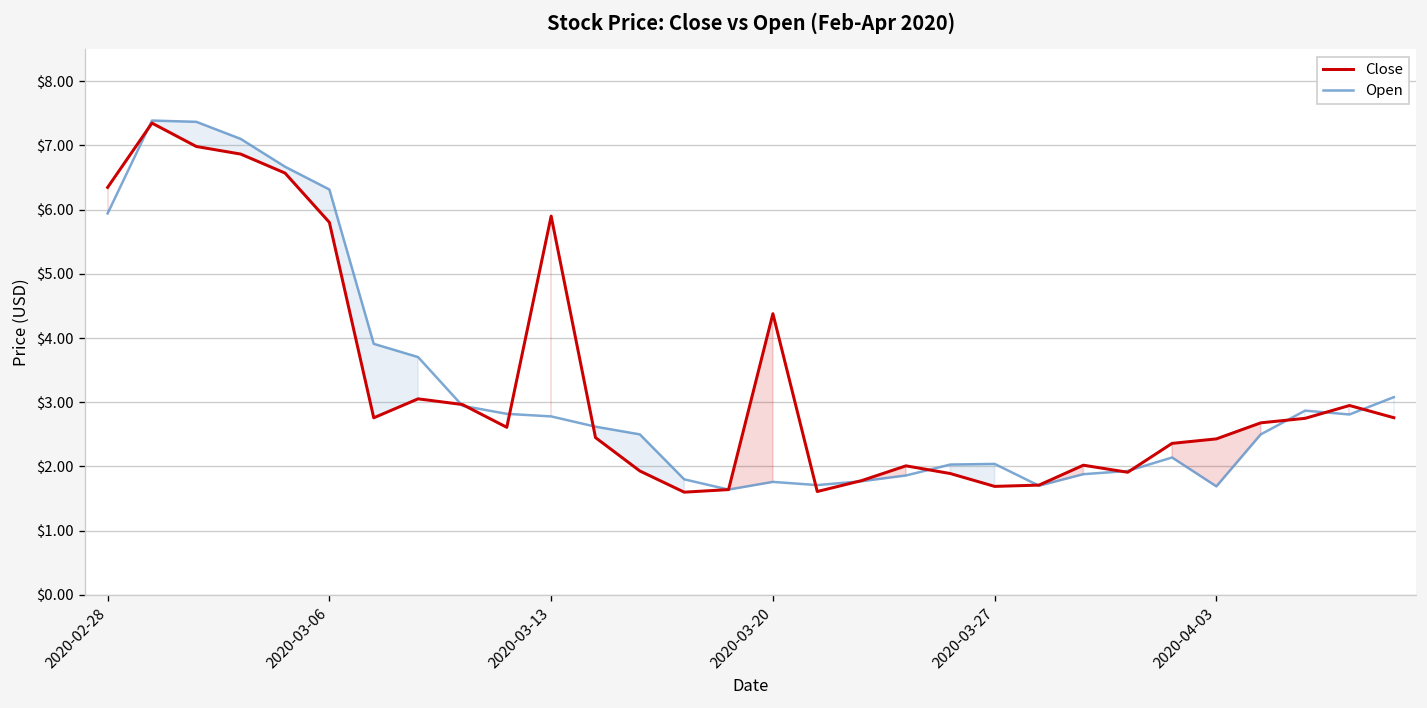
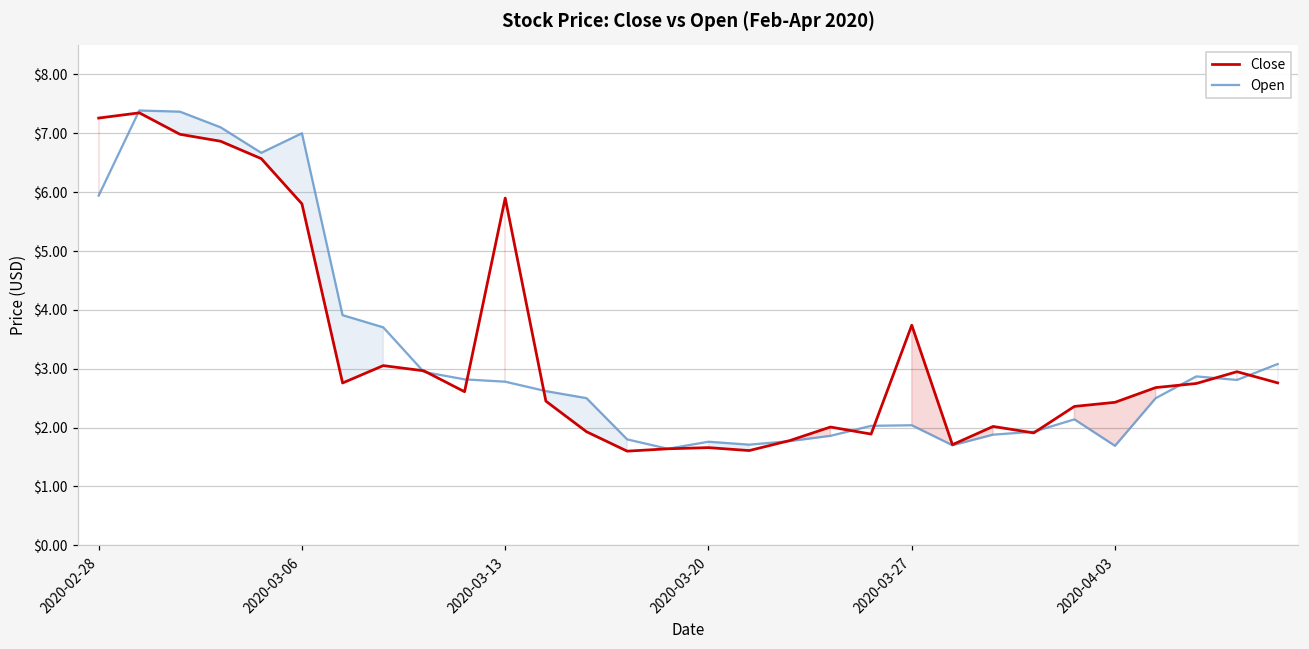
Close, 2020-02-28: $6.3 -> $7.3
Open, 2020-03-06: $6.3 -> $7.0
Close, 2020-03-20: $4.4 -> $1.7
Close, 2020-03-27: $1.7 -> $3.7
